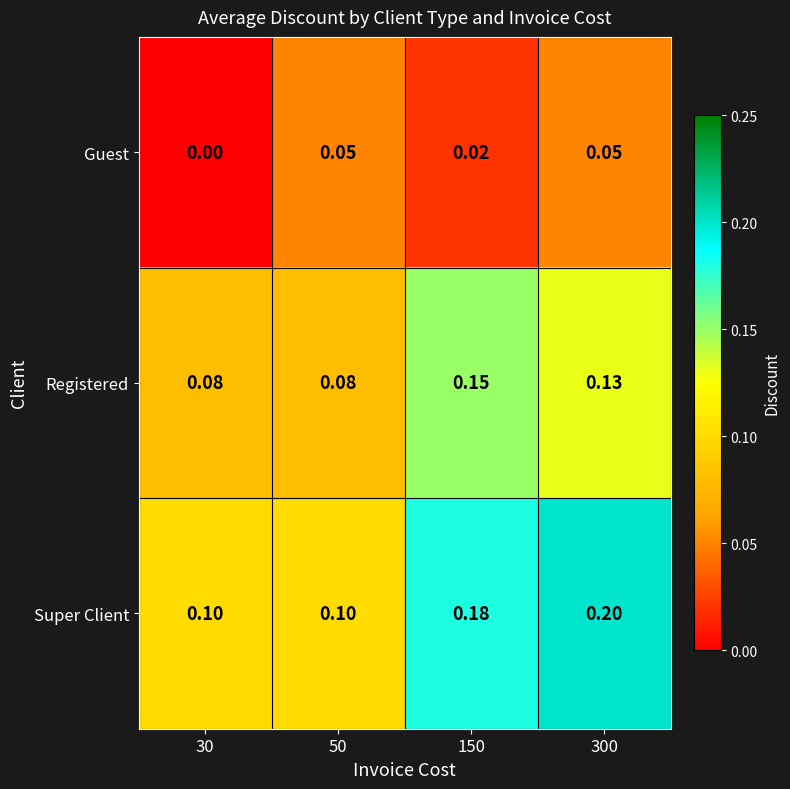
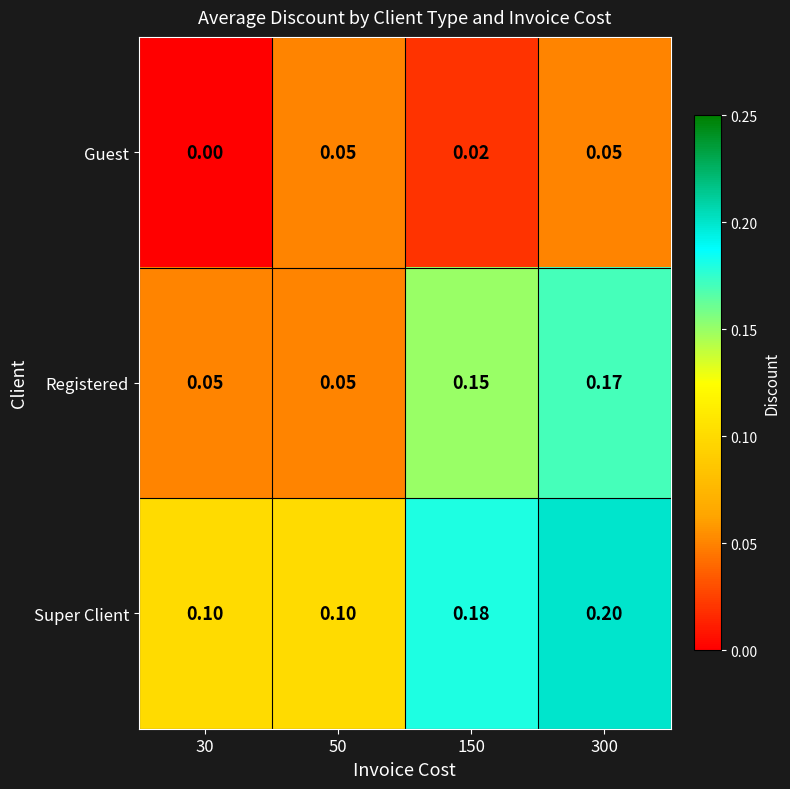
Registered, 30: 0.08 -> 0.05
Registered, 50: 0.08 -> 0.05
Registered, 300: 0.13 -> 0.17
